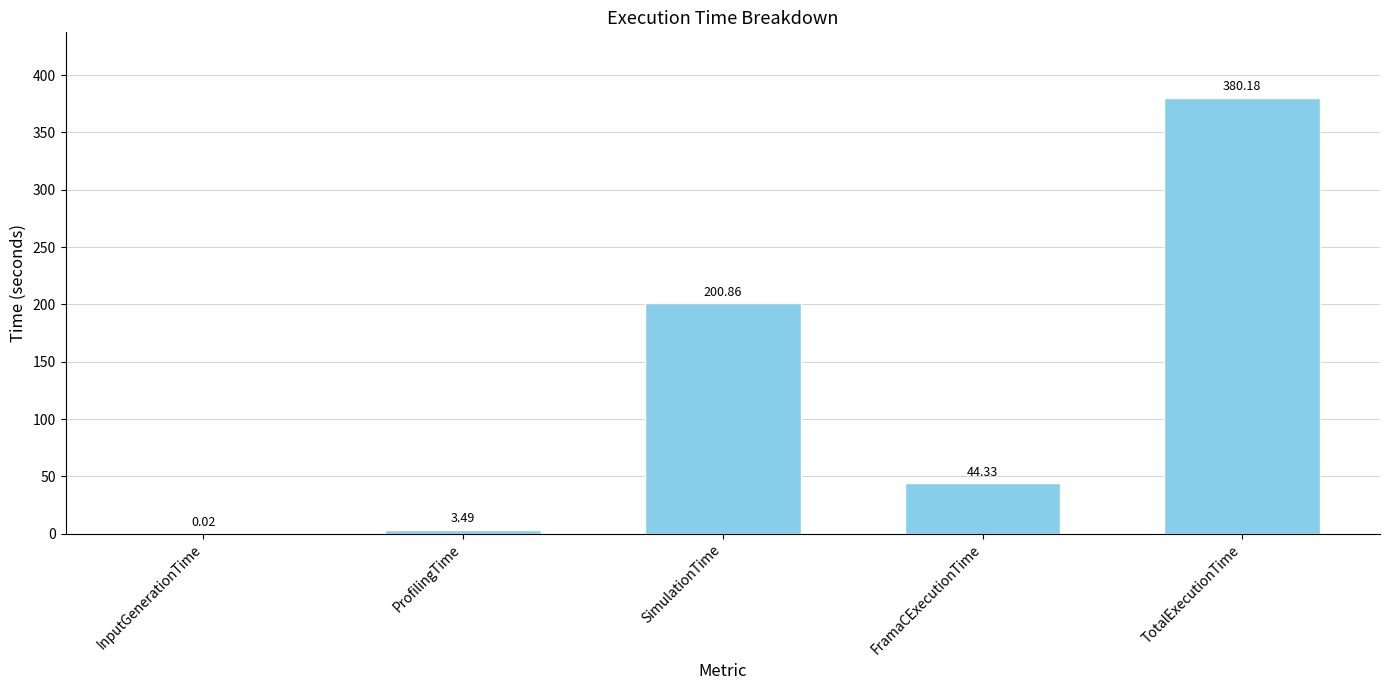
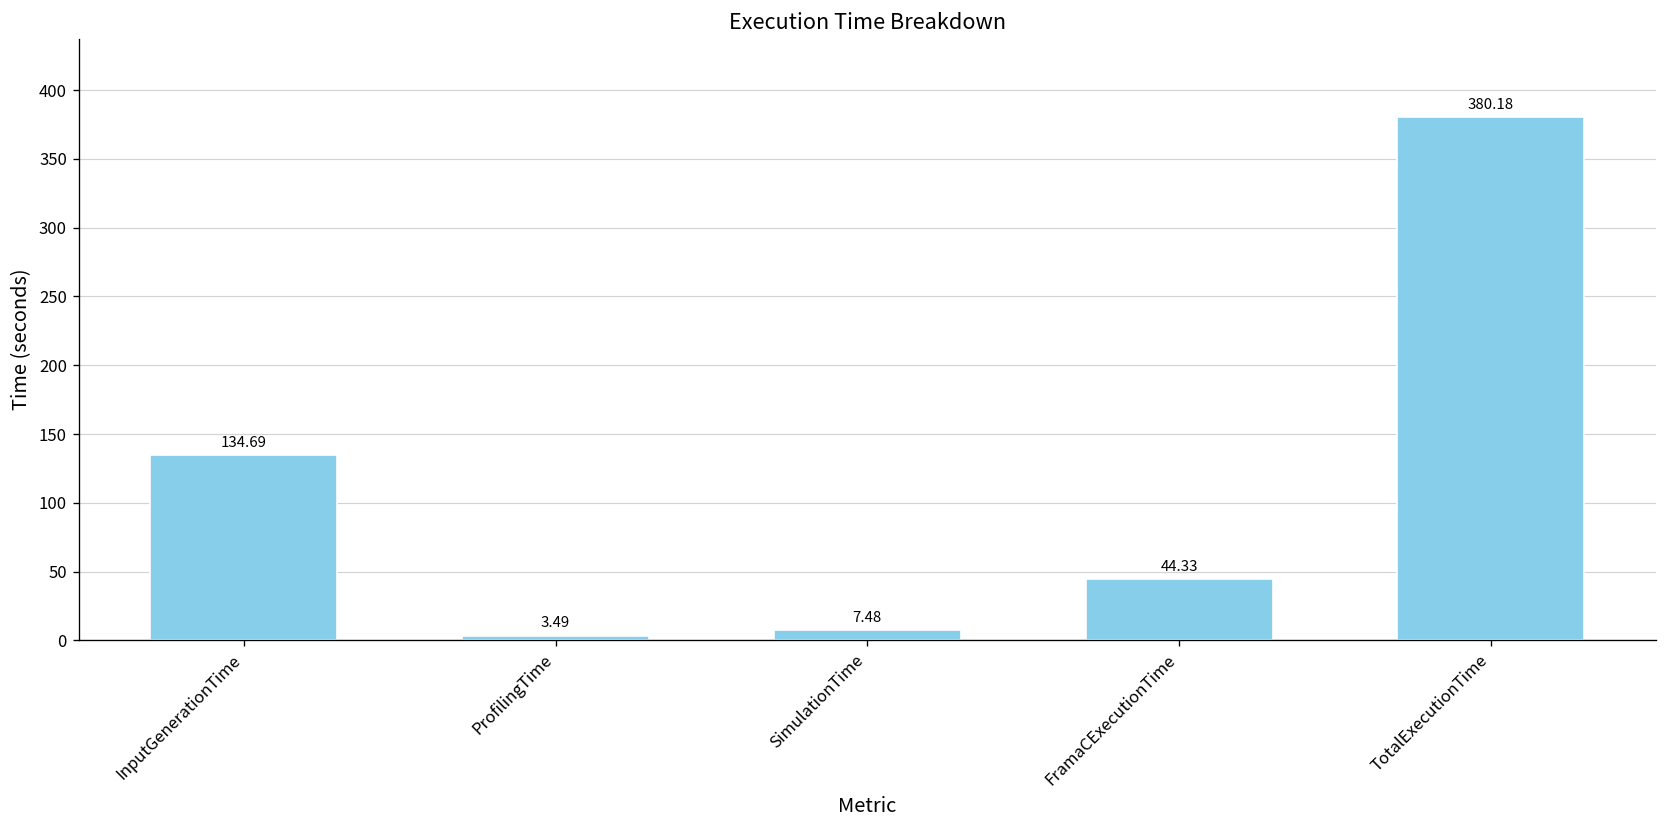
InputGenerationTime: 0.02 -> 134.69
SimulationTime: 200.86 -> 7.48
